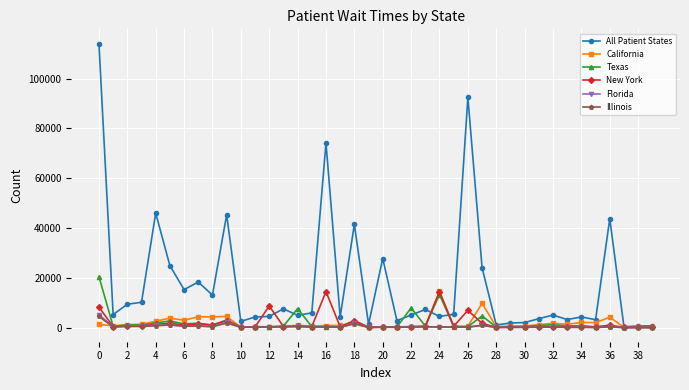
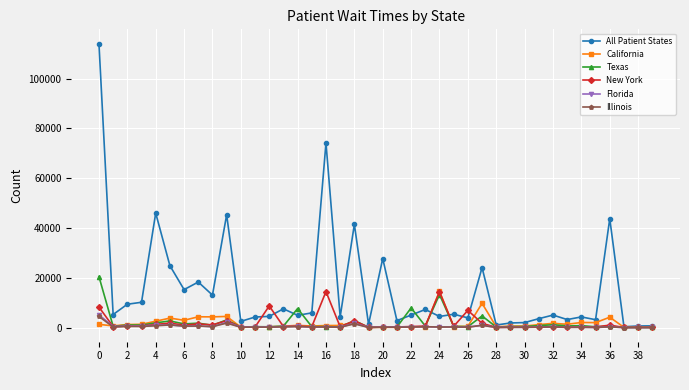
All Patient States, 26: 92000 -> 4000
